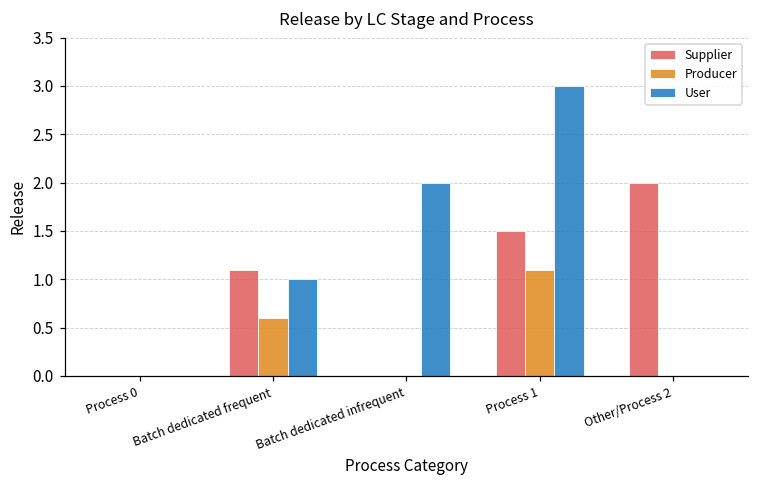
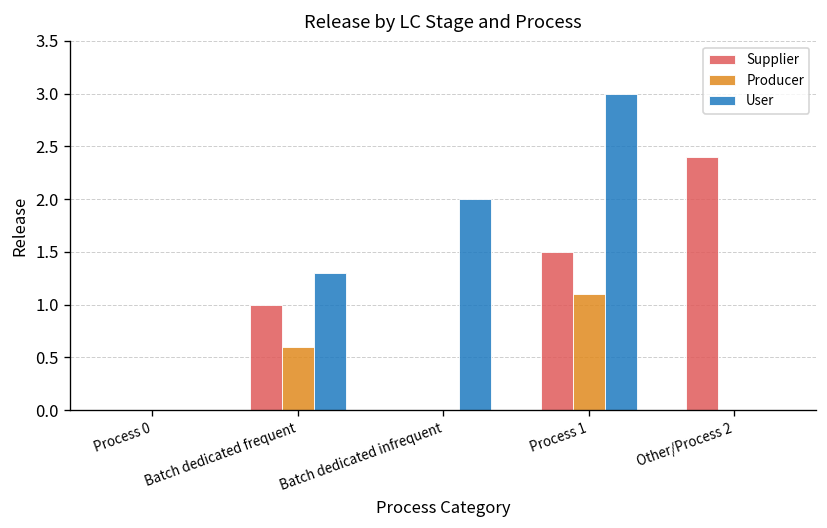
Supplier, Batch dedicated frequent: 1.1 -> 1.0
User, Batch dedicated frequent: 1.0 -> 1.3
Supplier, Other/Process 2: 2.0 -> 2.4
